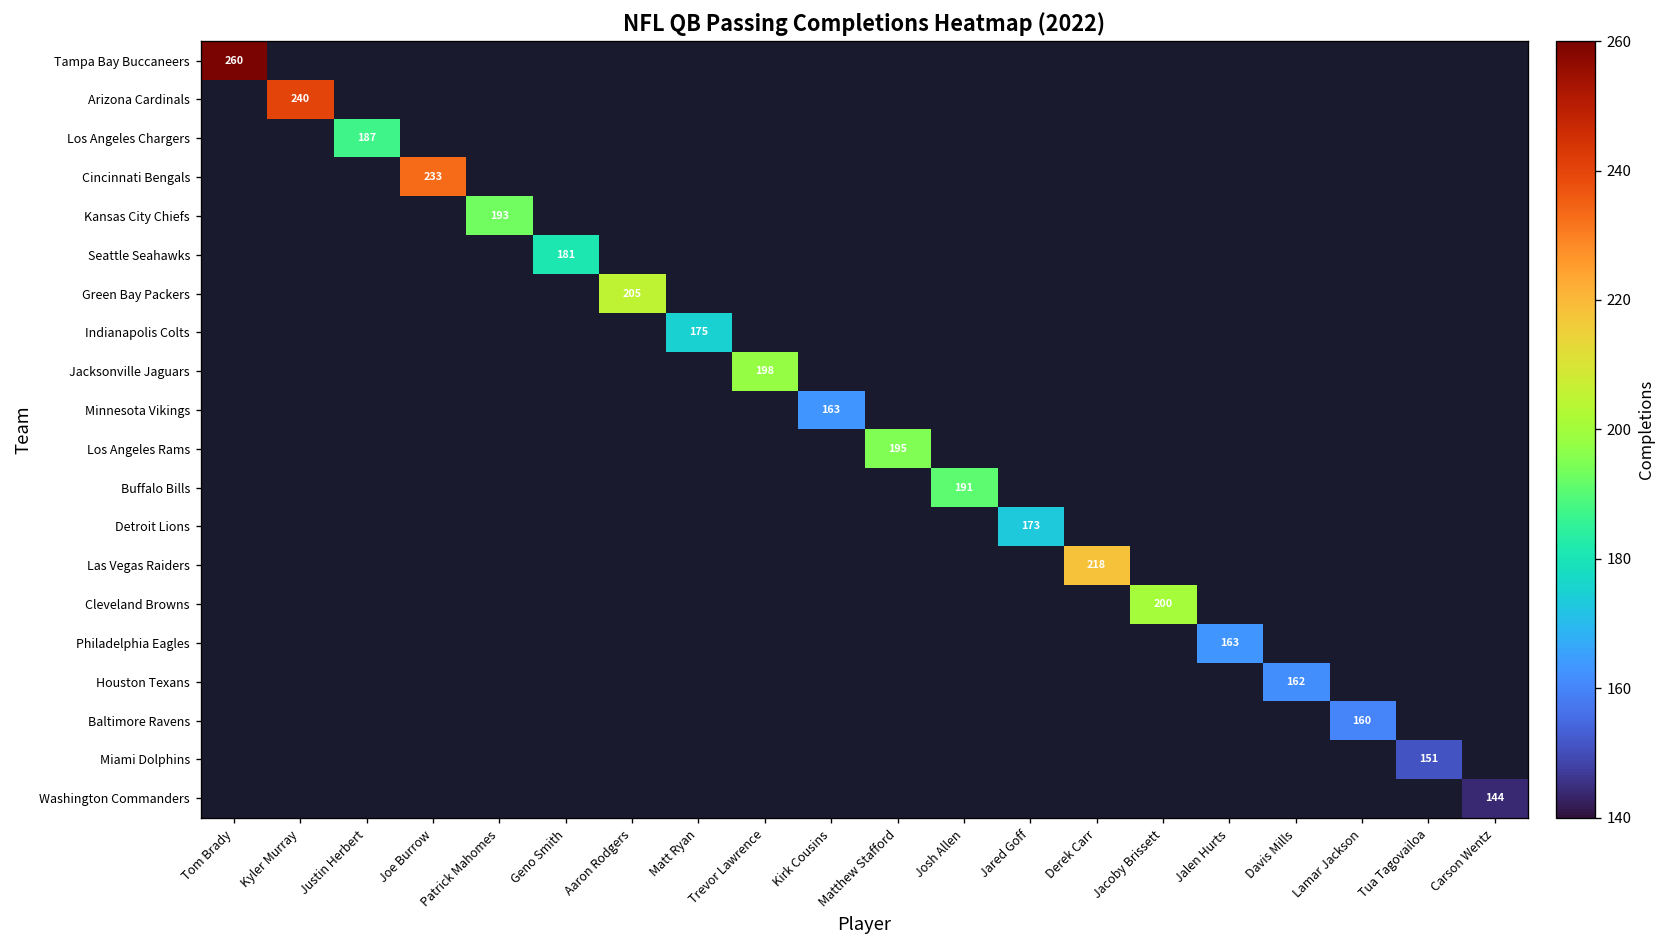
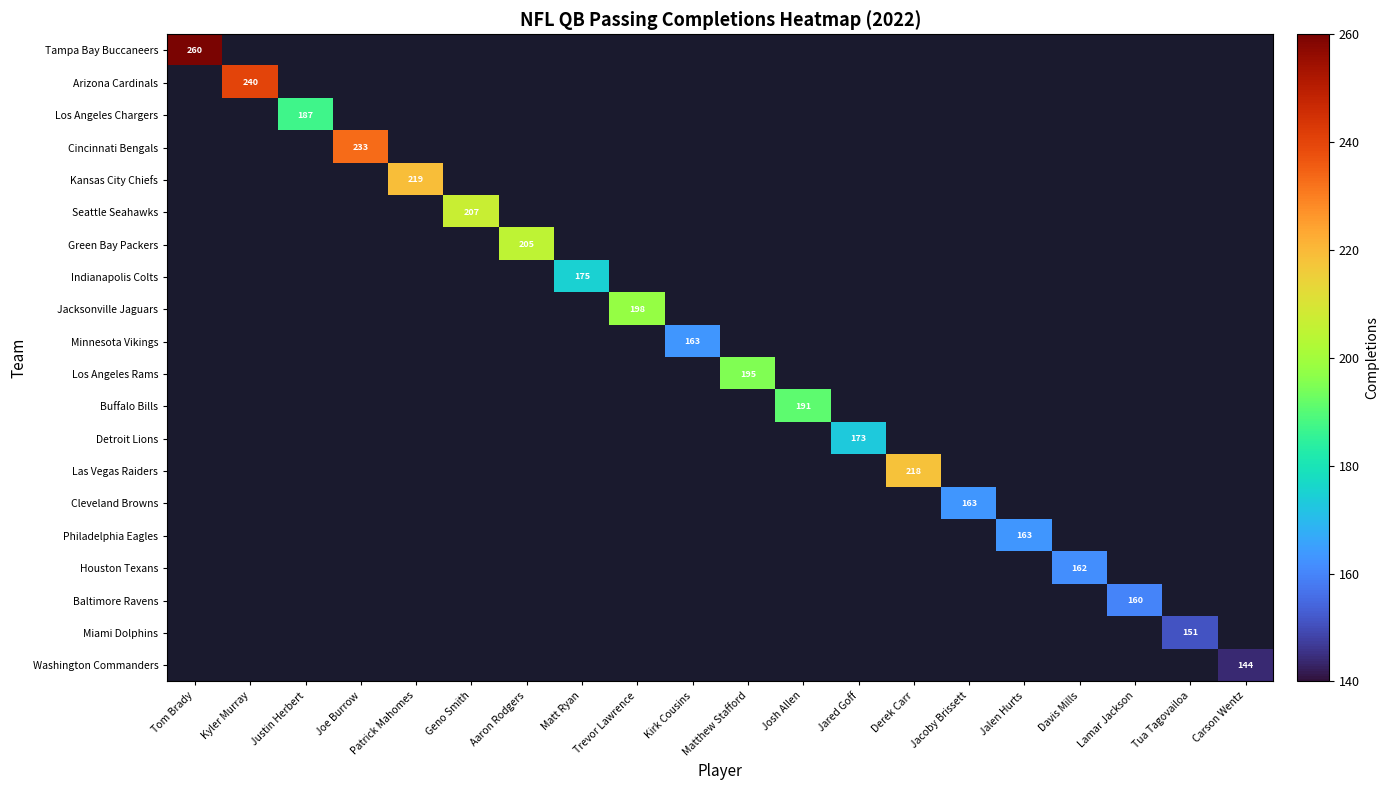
Kansas City Chiefs, Patrick Mahomes: 193 -> 219
Seattle Seahawks, Geno Smith: 181 -> 207
Cleveland Browns, Jacoby Brissett: 200 -> 163
